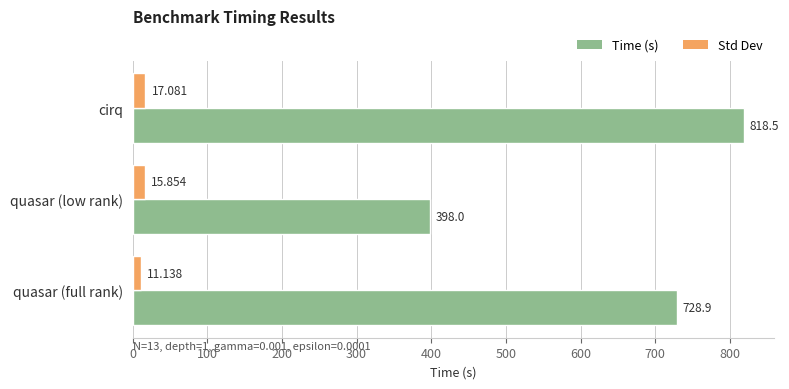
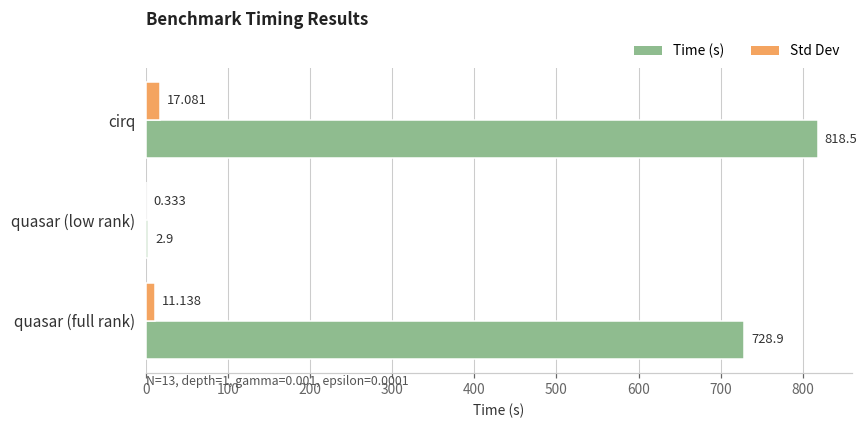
Std Dev, quasar (low rank): 15.854 -> 0.333
Time (s), quasar (low rank): 398.0 -> 2.9
